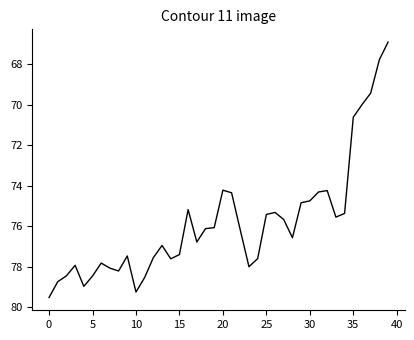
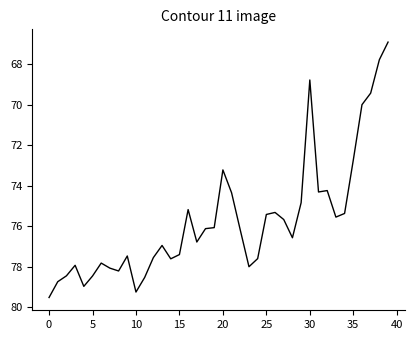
20: 74.2 -> 73.2
30: 74.7 -> 68.8
35: 70.6 -> 72.7
